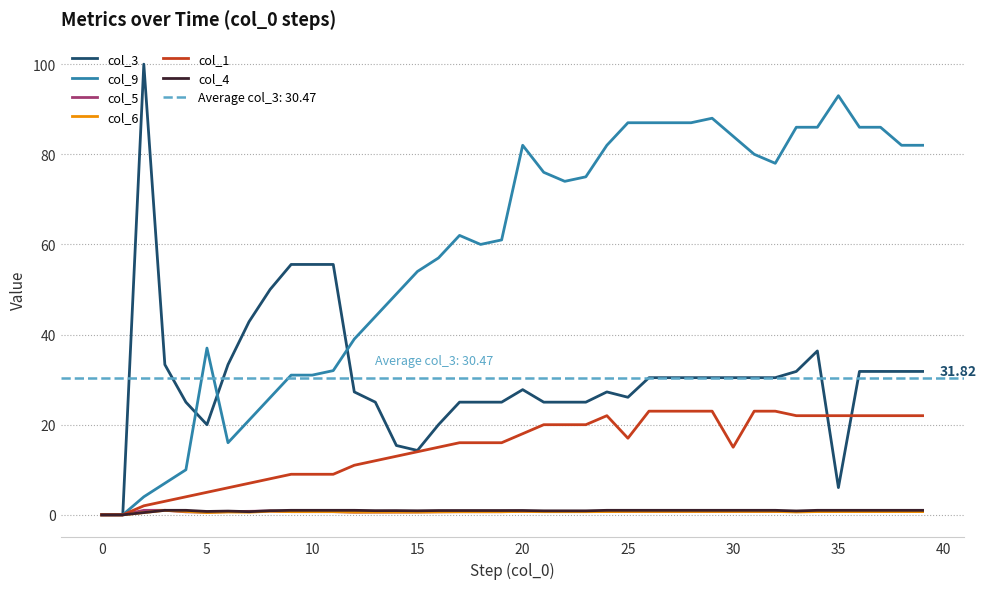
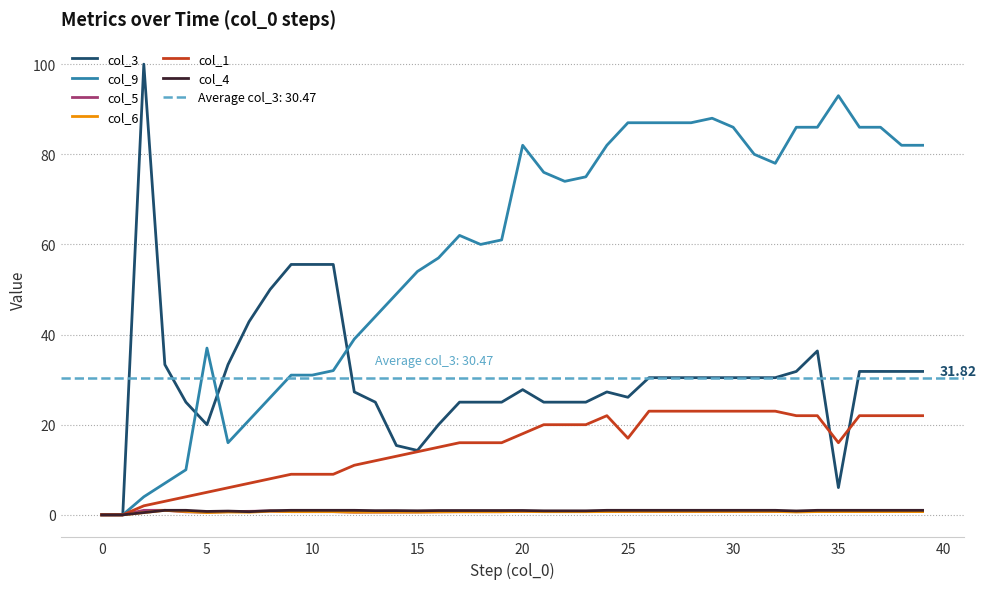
col_9, 30: 84 -> 86
col_1, 30: 15 -> 23
col_1, 35: 22 -> 16
